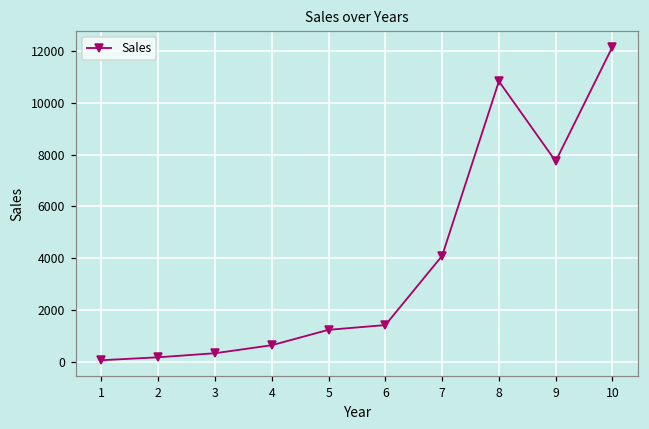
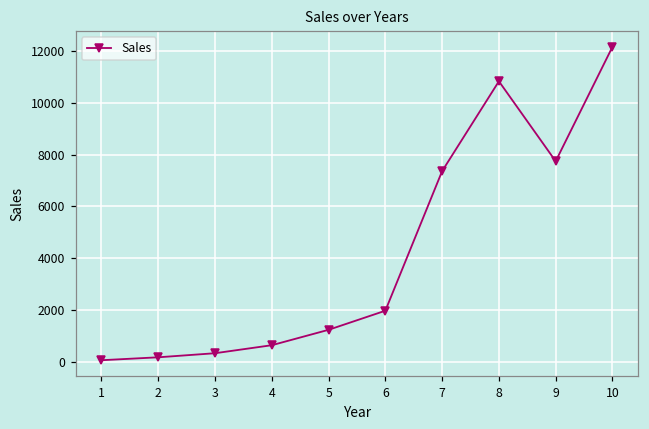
6: 1400 -> 2000
7: 4100 -> 7400
